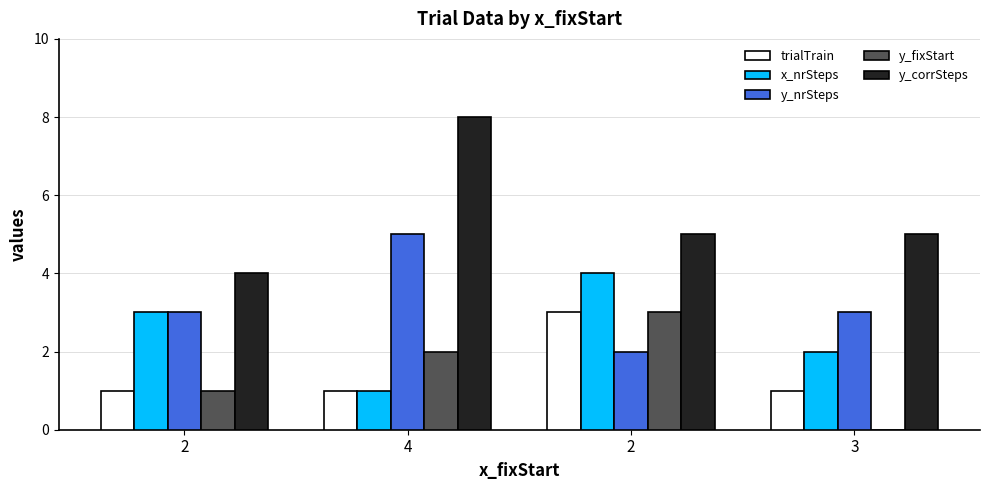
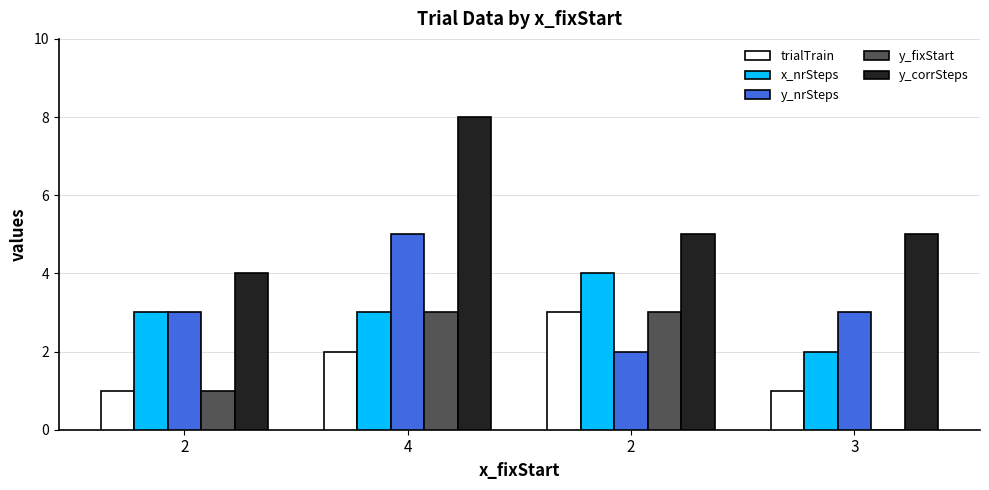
trialTrain, 4: 1 -> 2
x_nrSteps, 4: 1 -> 3
y_fixStart, 4: 2 -> 3
